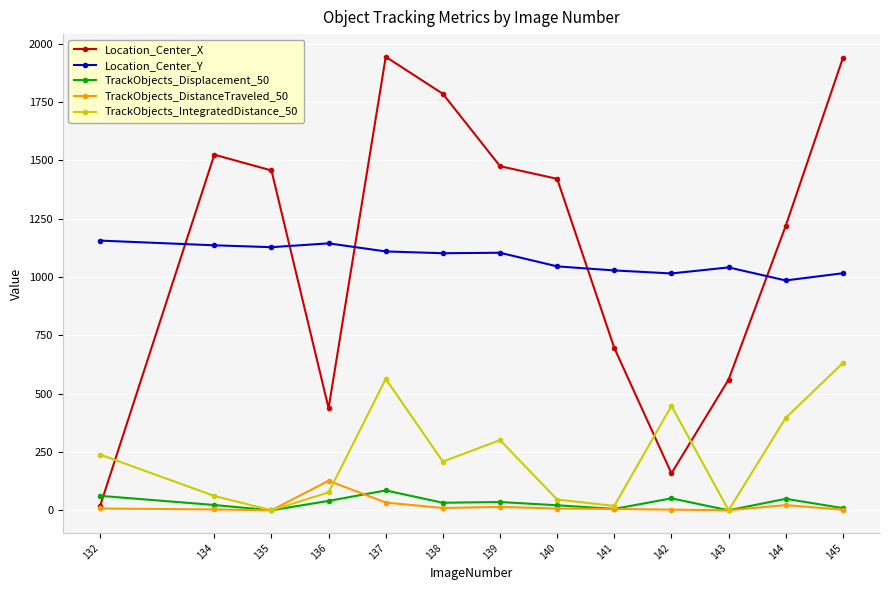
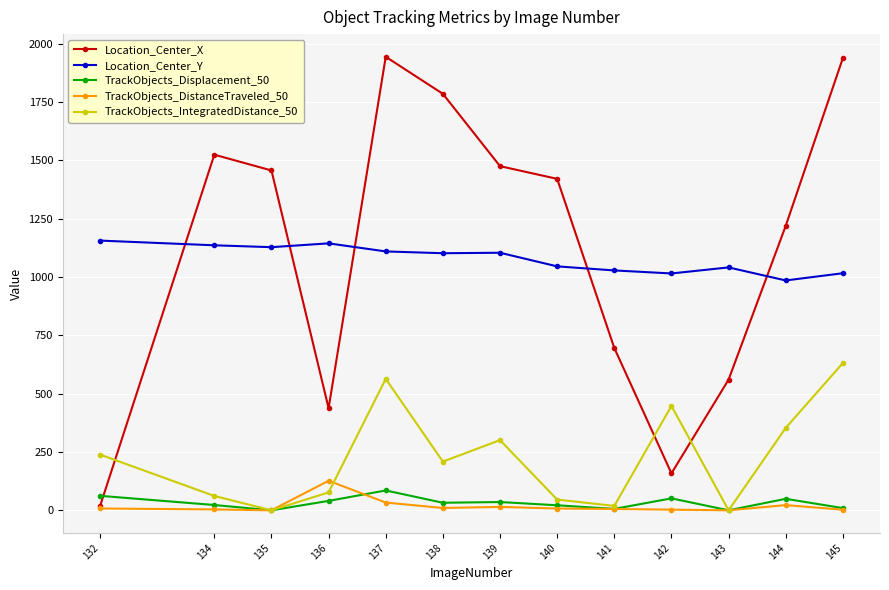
TrackObjects_IntegratedDistance_50, 144: 400 -> 350
